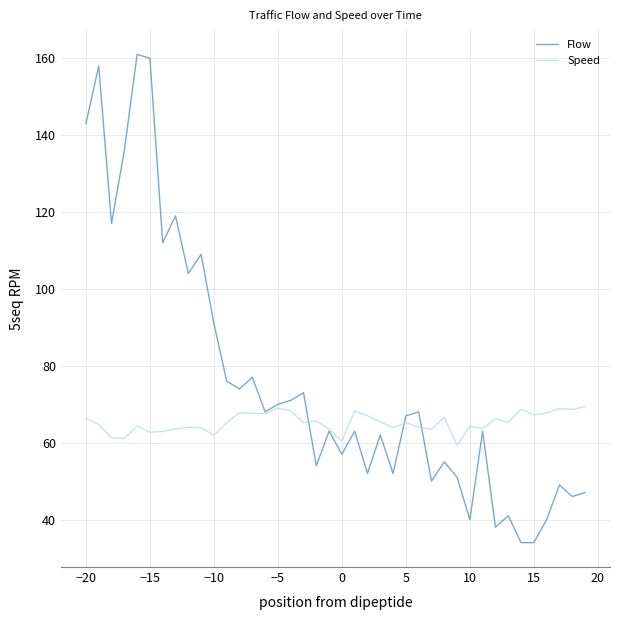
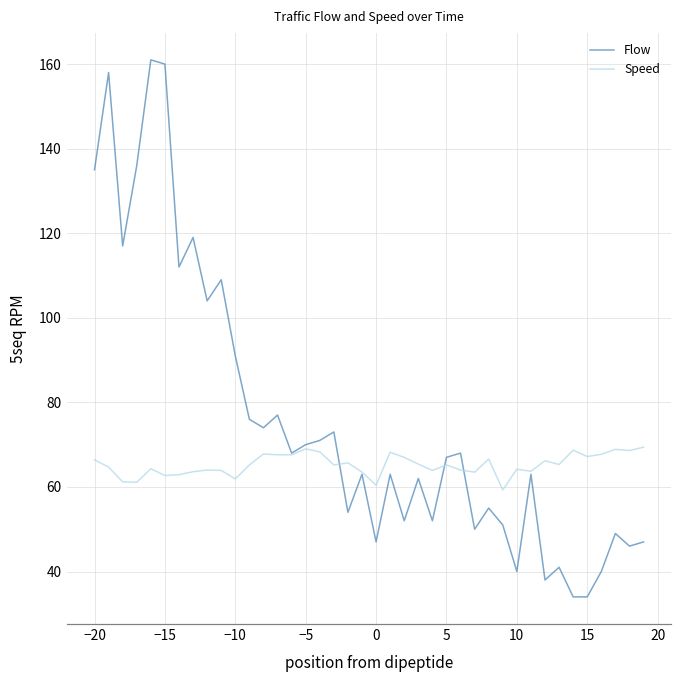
Flow, −20: 143 -> 135
Flow, 0: 57 -> 47
